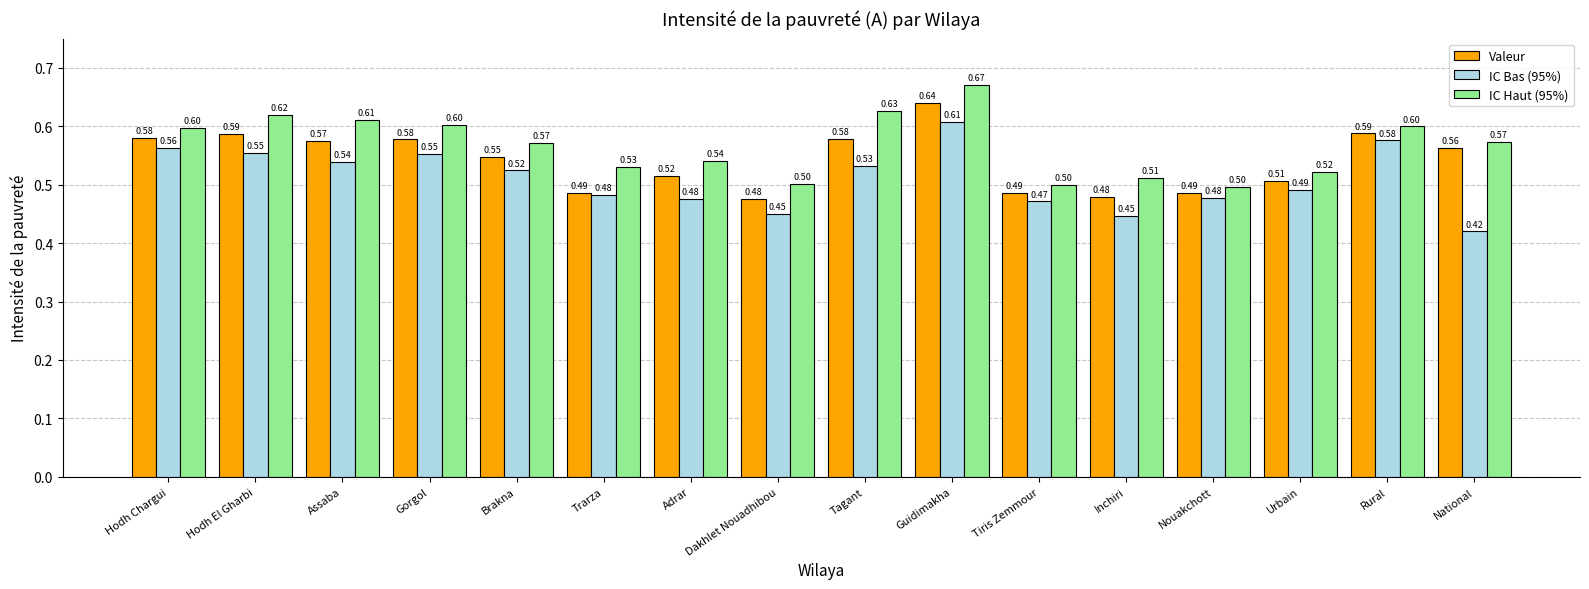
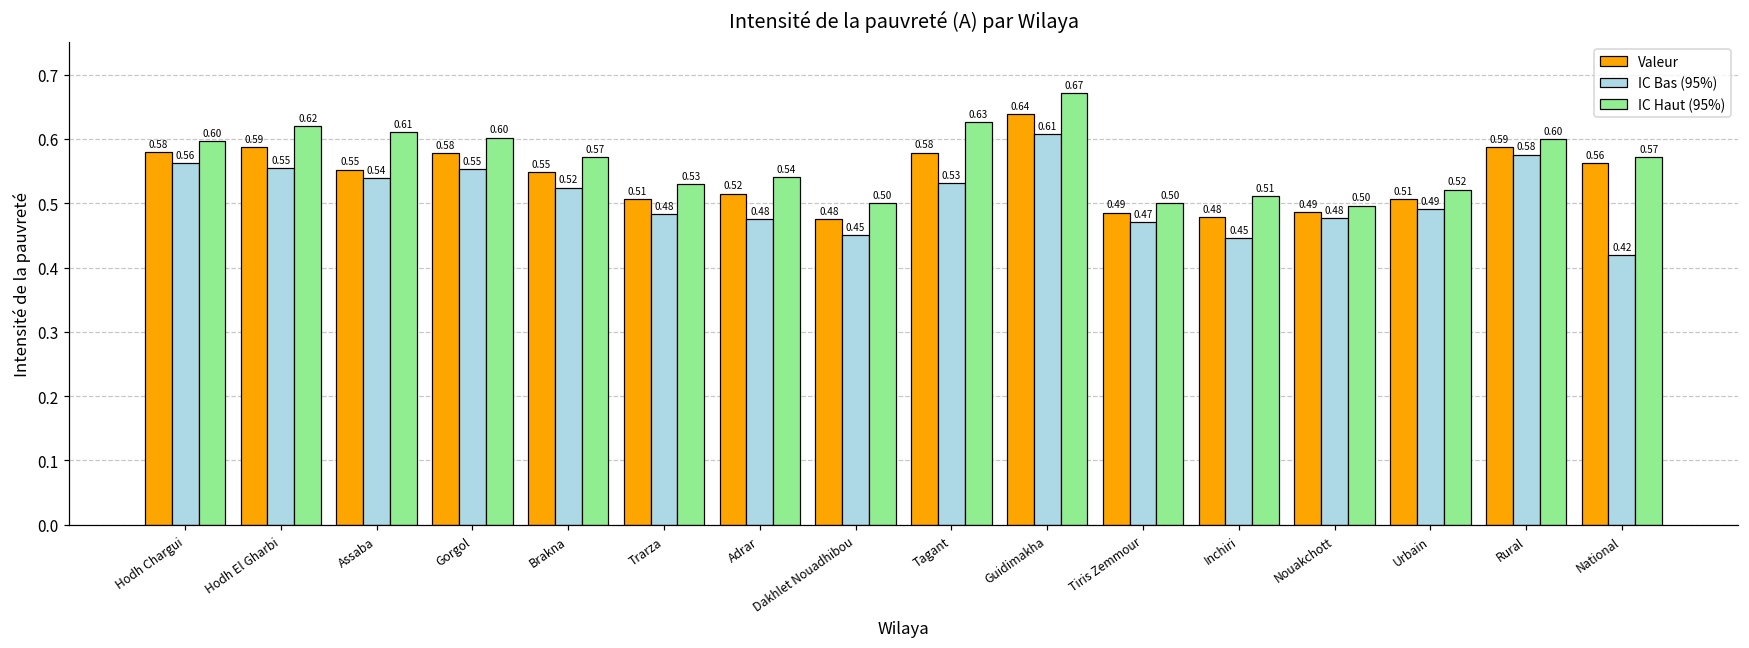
Valeur, Assaba: 0.57 -> 0.55
Valeur, Trarza: 0.49 -> 0.51
